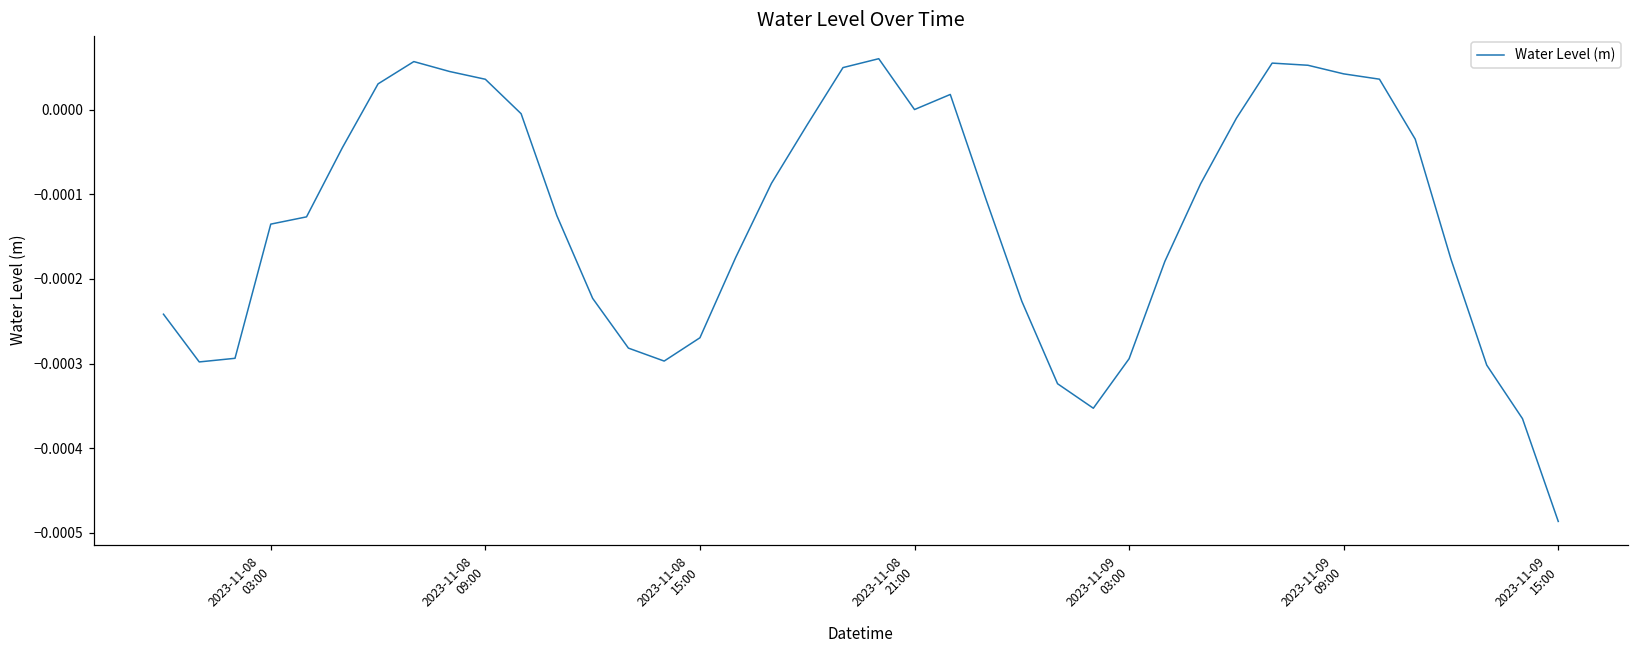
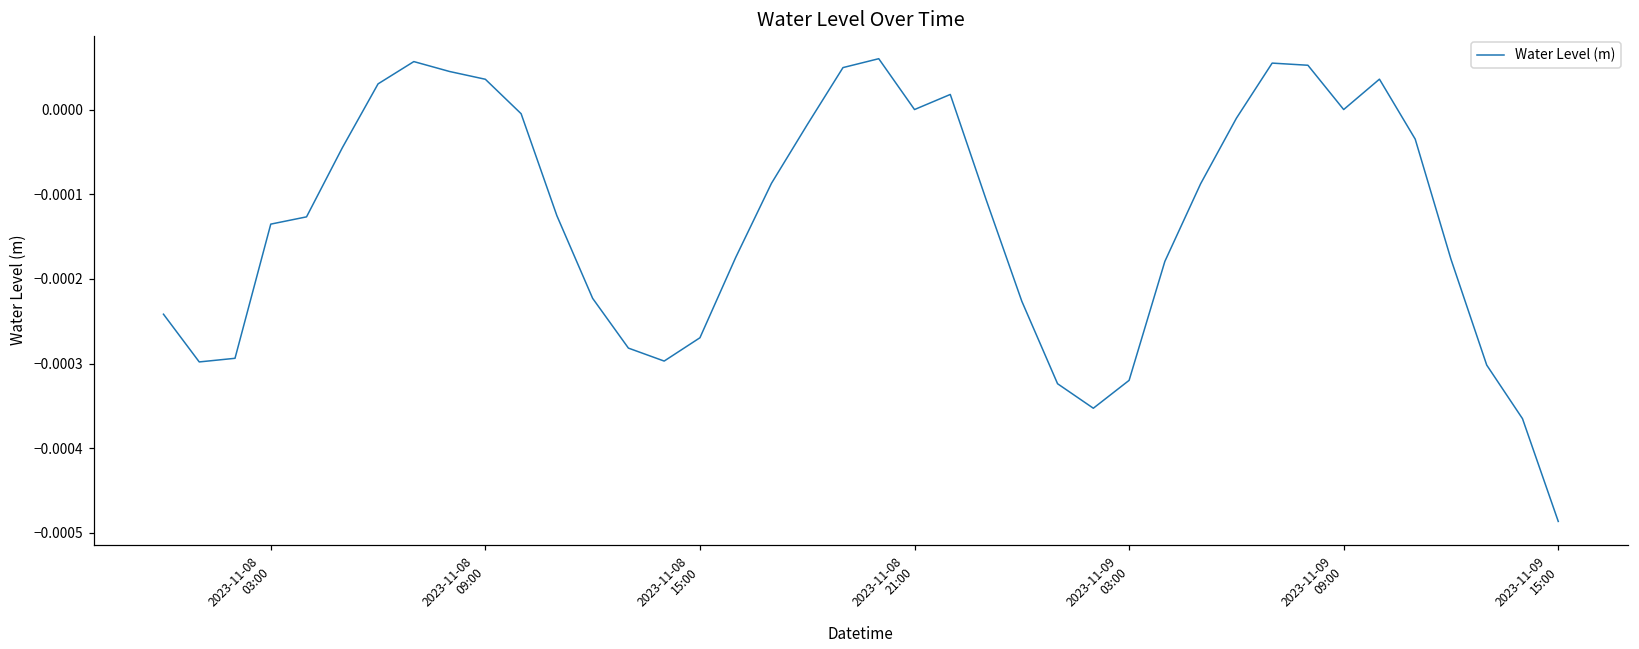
2023-11-09 03:00: -0.00029 -> -0.00032
2023-11-09 09:00: 0.00004 -> 0.00000
